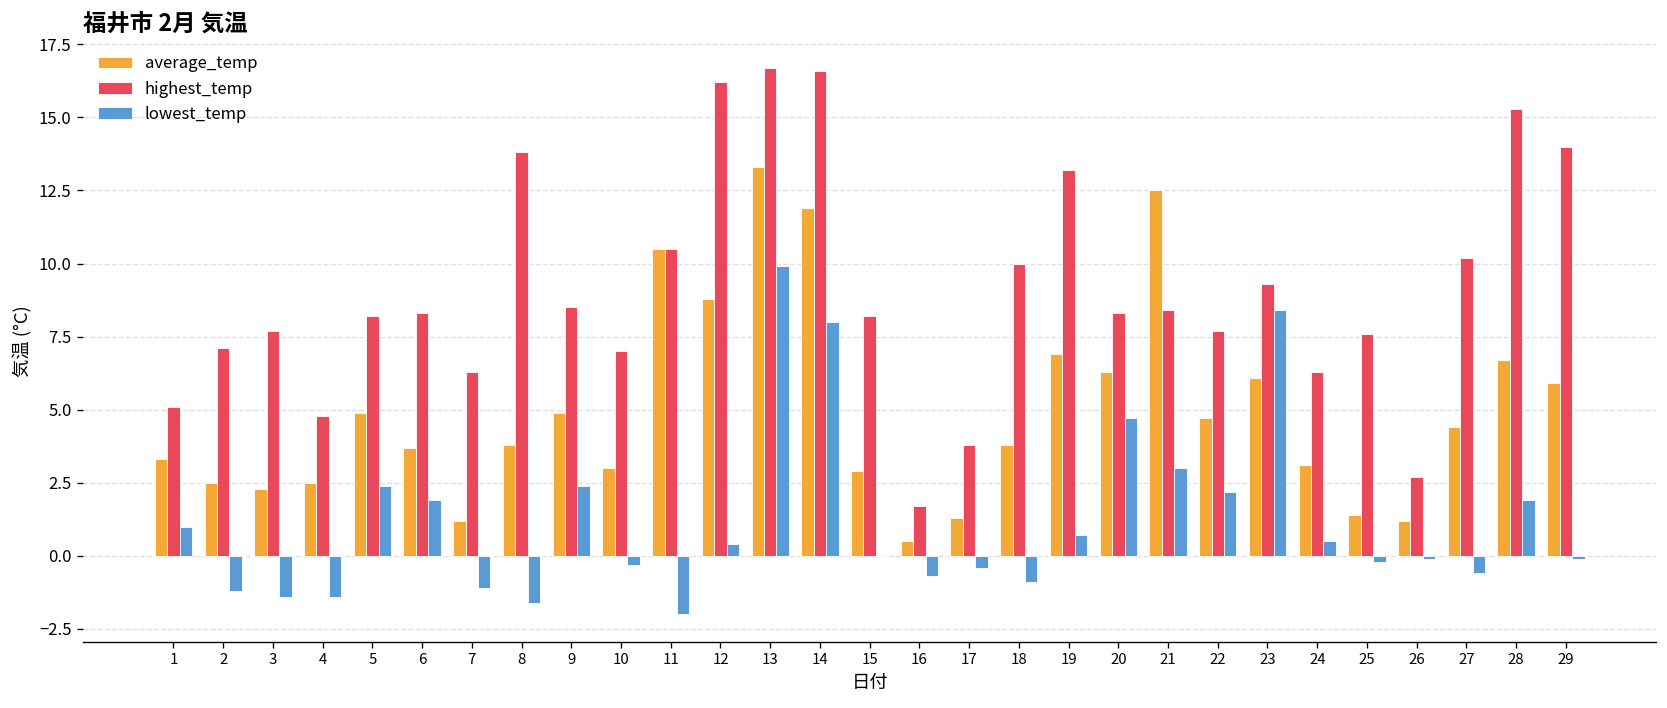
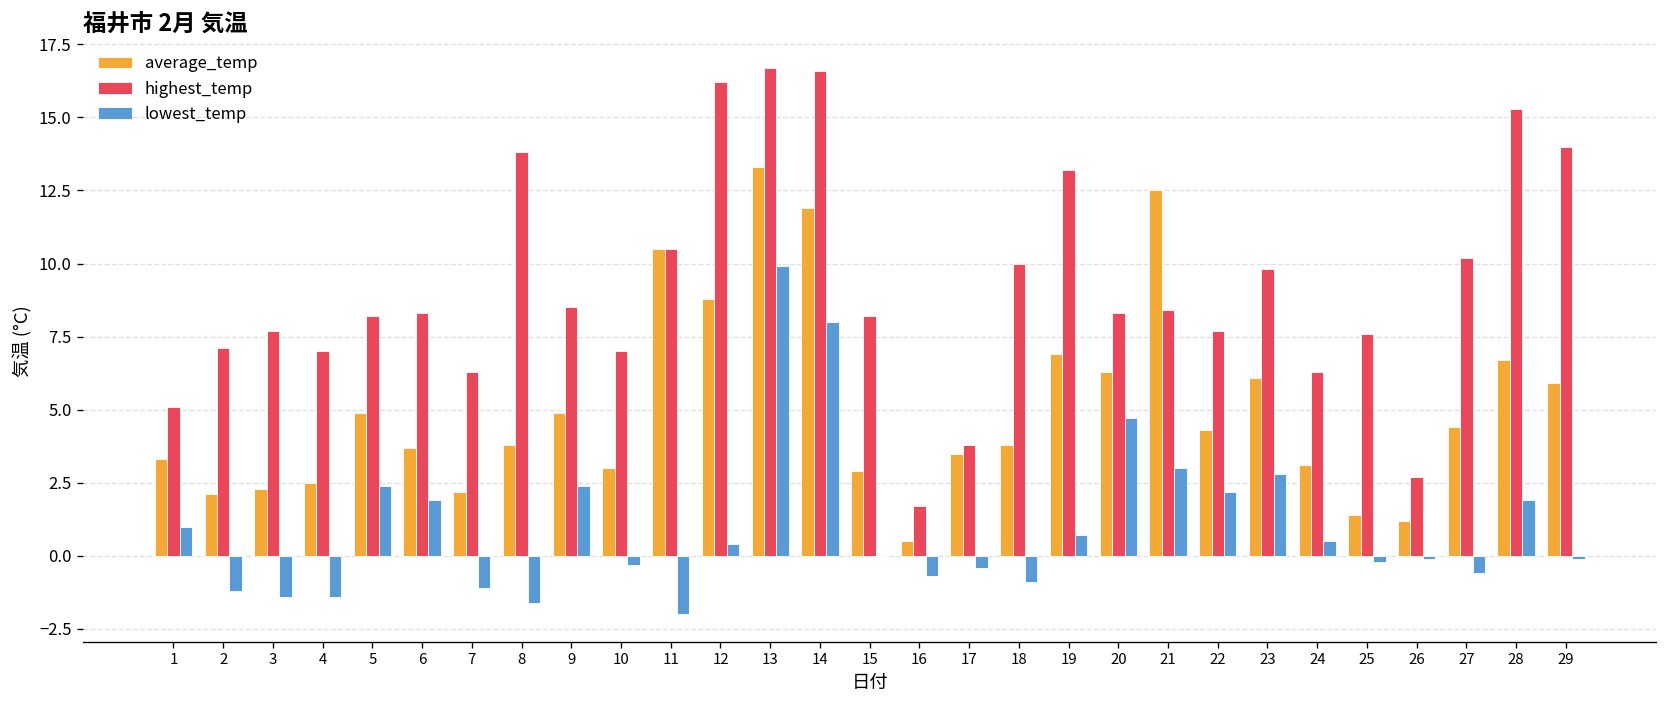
average_temp, 2: 2.5 -> 2.1
highest_temp, 4: 4.8 -> 7.0
average_temp, 7: 1.2 -> 2.2
average_temp, 17: 1.3 -> 3.5
average_temp, 22: 4.7 -> 4.3
highest_temp, 23: 9.3 -> 9.8
lowest_temp, 23: 8.4 -> 2.8
